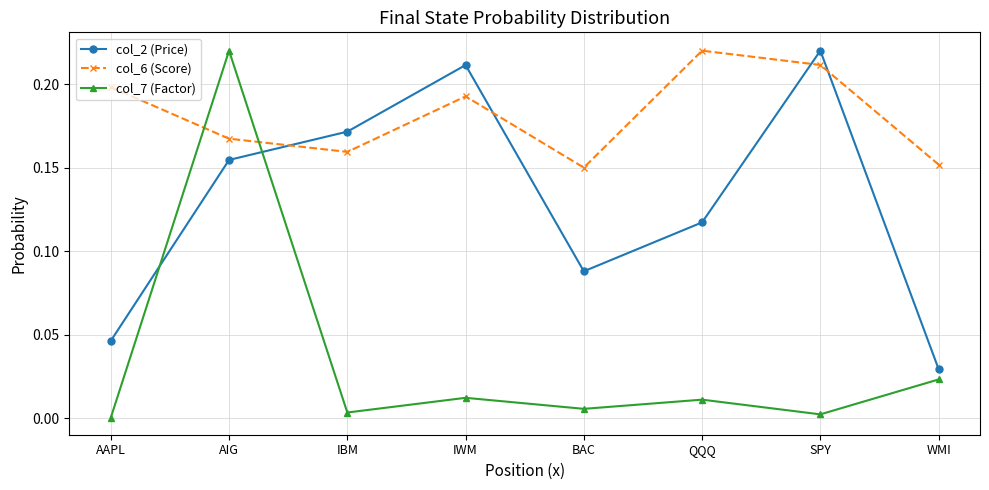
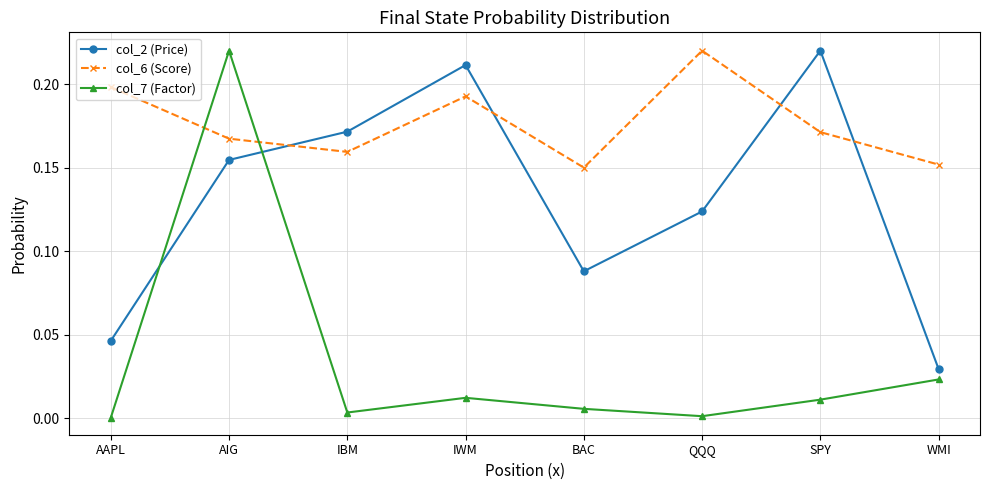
col_2 (Price), QQQ: 0.117 -> 0.124
col_7 (Factor), QQQ: 0.011 -> 0.001
col_6 (Score), SPY: 0.211 -> 0.171
col_7 (Factor), SPY: 0.002 -> 0.011
